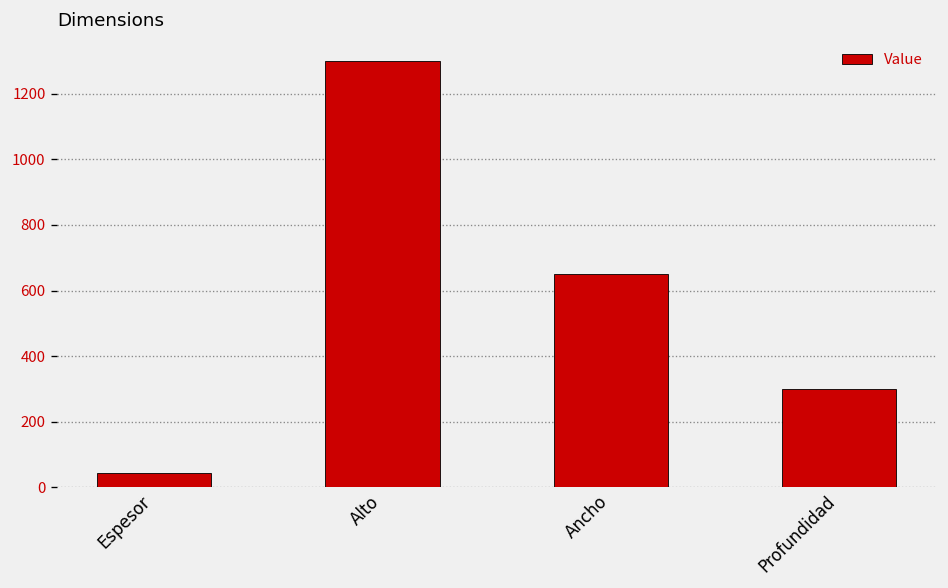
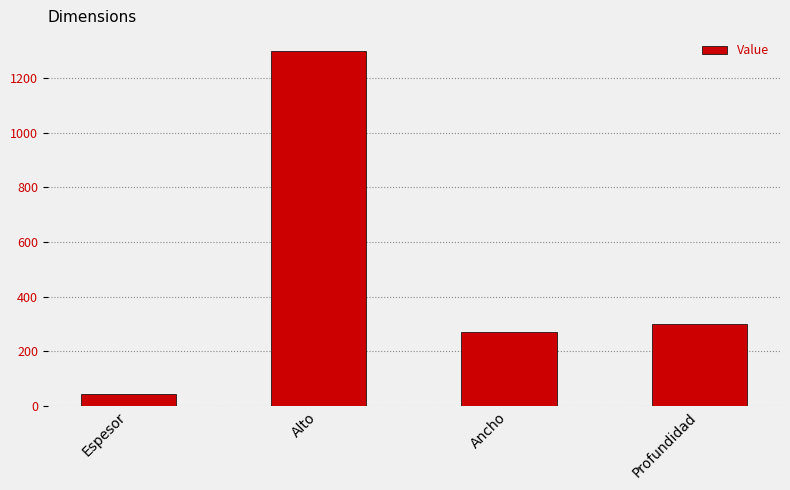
Ancho: 650 -> 270
